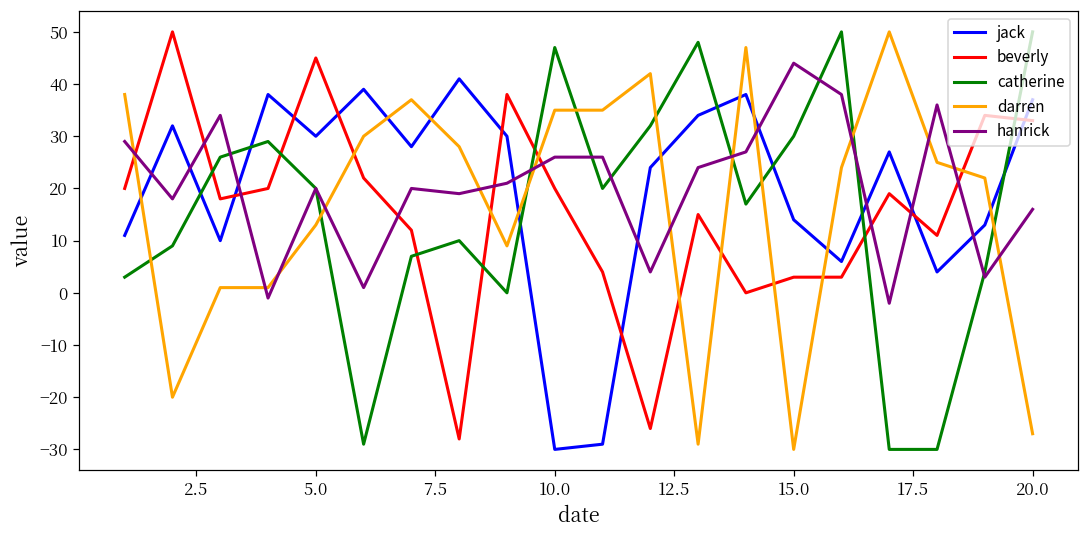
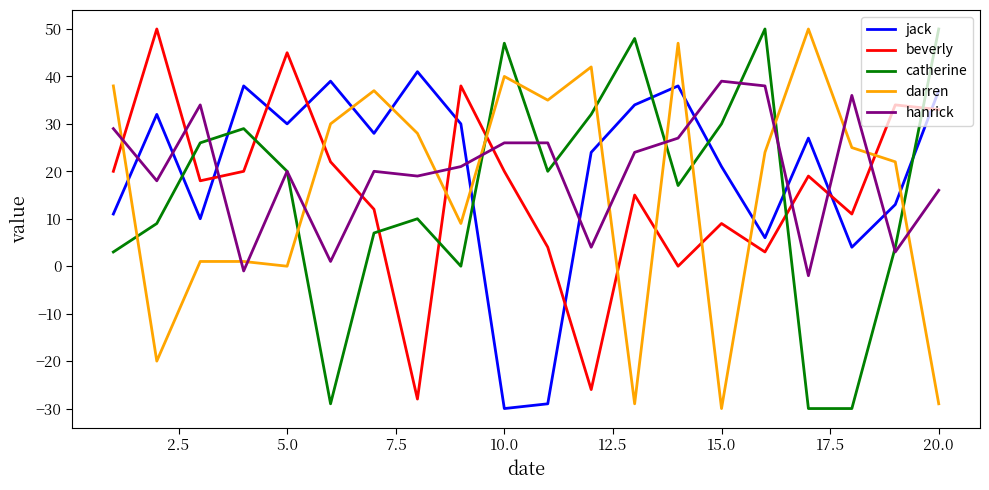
darren, 5.0: 13 -> 0
darren, 10.0: 35 -> 40
jack, 15.0: 14 -> 21
beverly, 15.0: 3 -> 9
hanrick, 15.0: 44 -> 39
darren, 20.0: -27 -> -29
